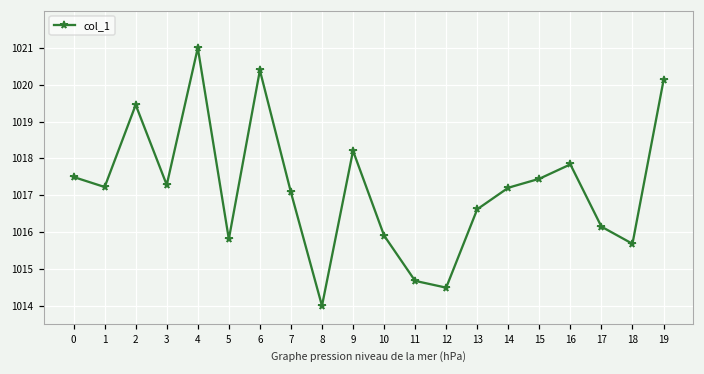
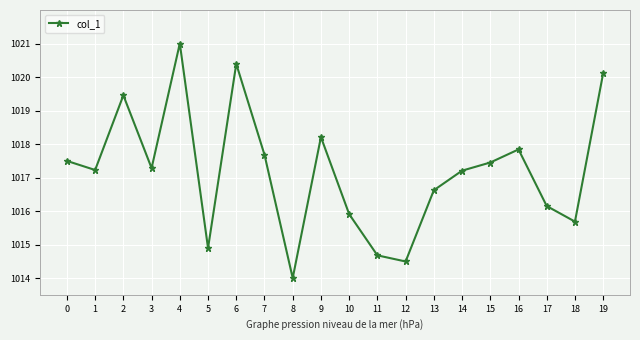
5: 1015.8 -> 1014.9
7: 1017.1 -> 1017.7
